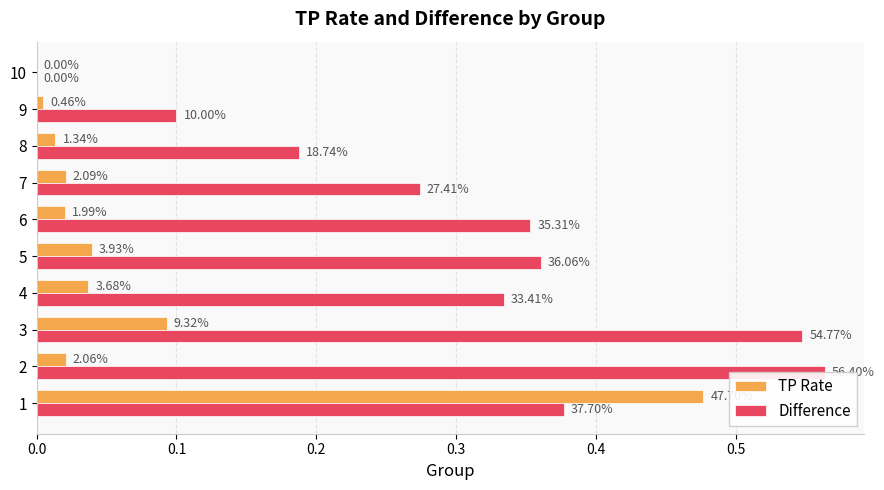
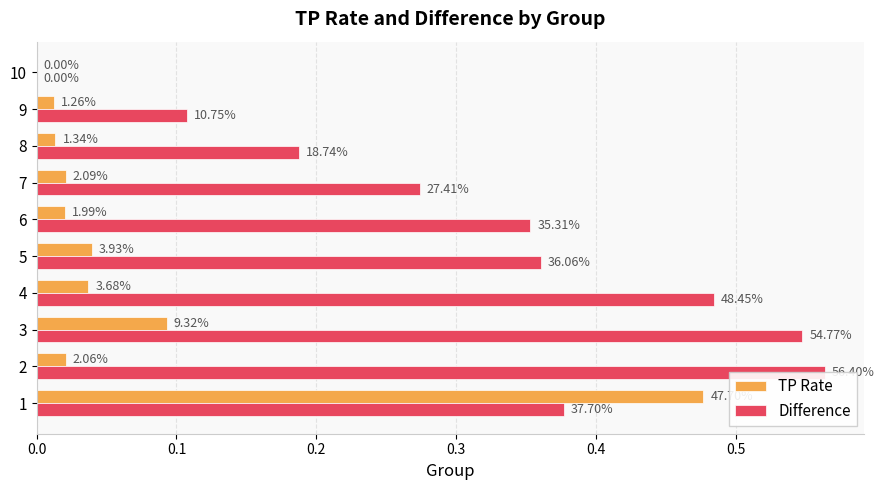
TP Rate, 9: 0.46% -> 1.26%
Difference, 9: 10.00% -> 10.75%
Difference, 4: 33.41% -> 48.45%
